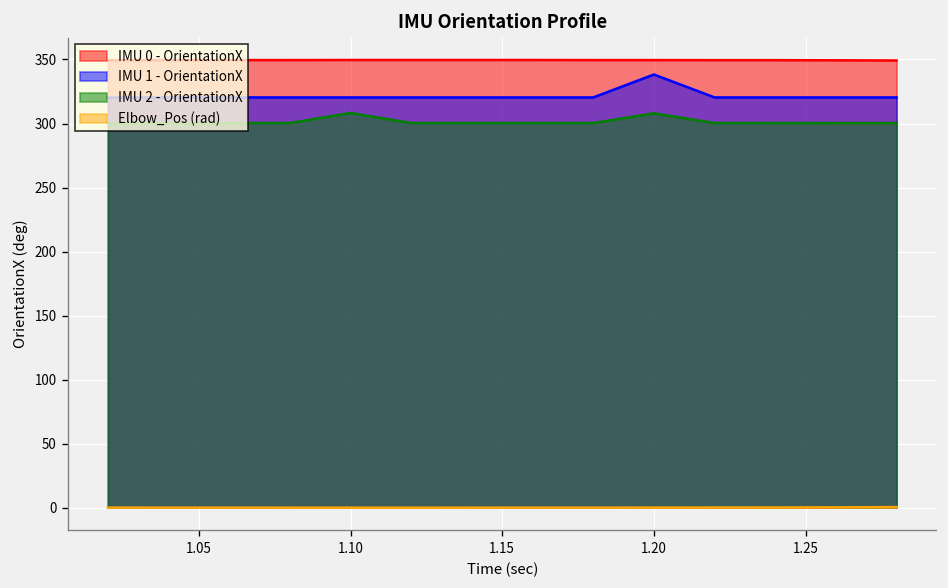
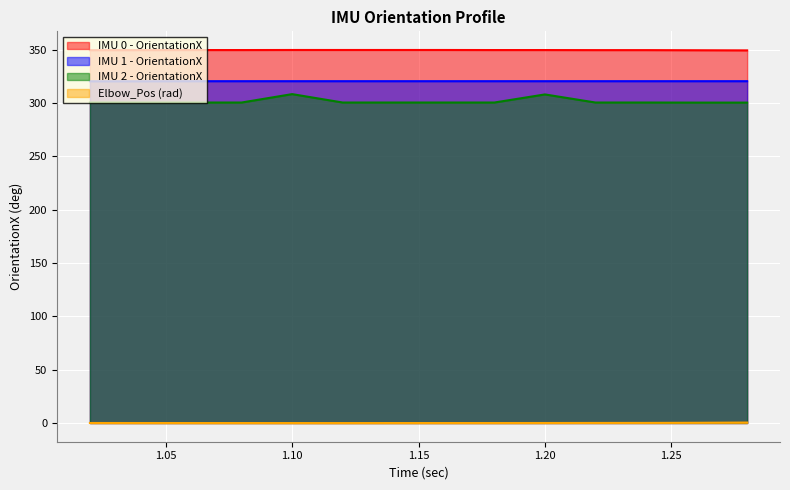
IMU 1 - OrientationX, 1.20: 338 -> 320
